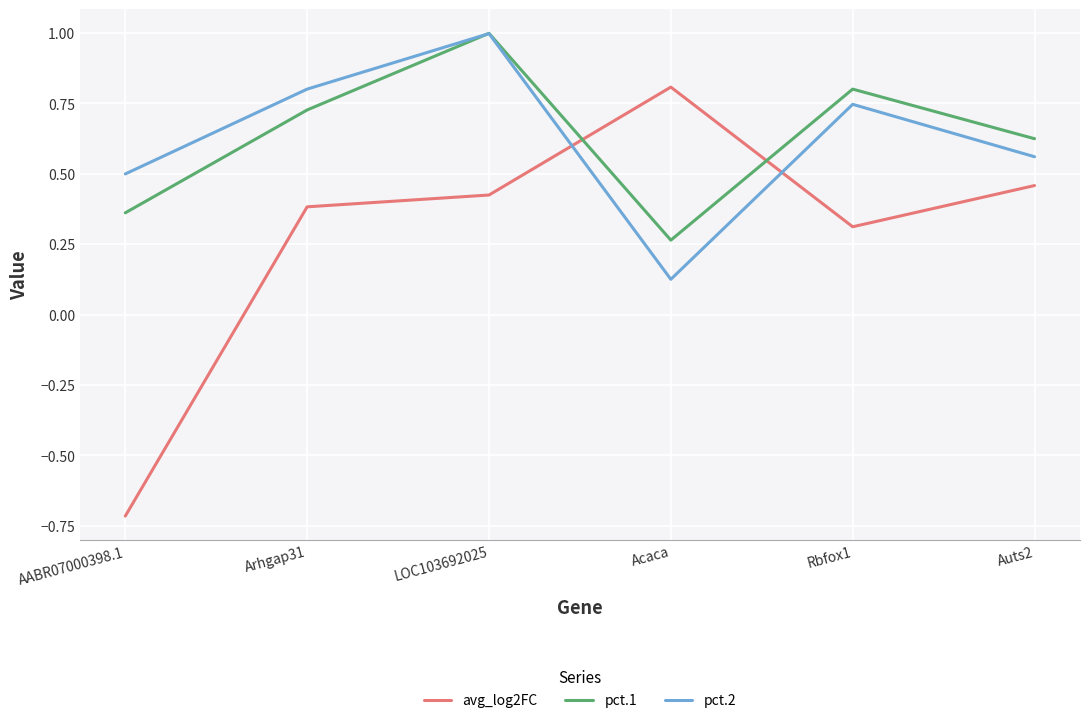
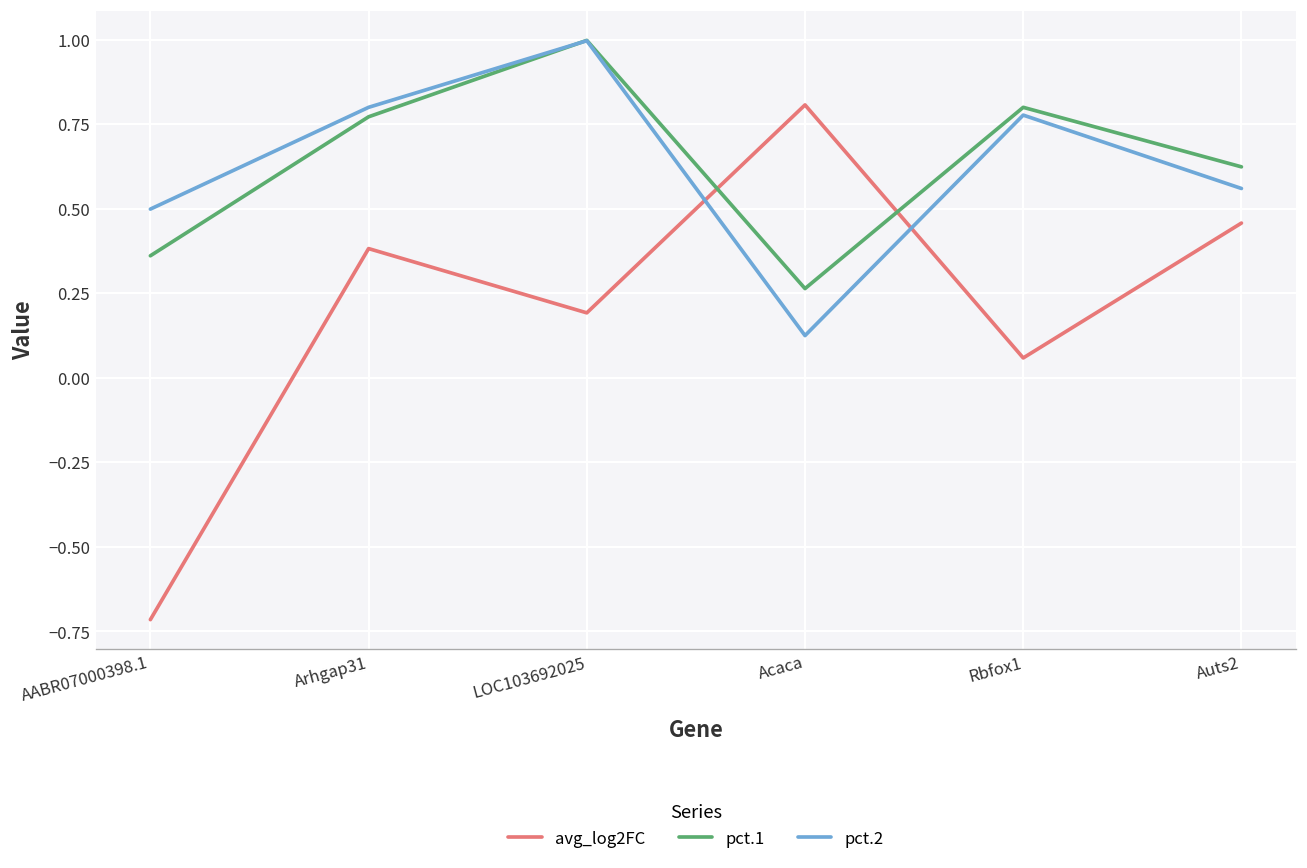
pct.1, Arhgap31: 0.73 -> 0.77
avg_log2FC, LOC103692025: 0.42 -> 0.19
avg_log2FC, Rbfox1: 0.31 -> 0.06
pct.2, Rbfox1: 0.75 -> 0.78
